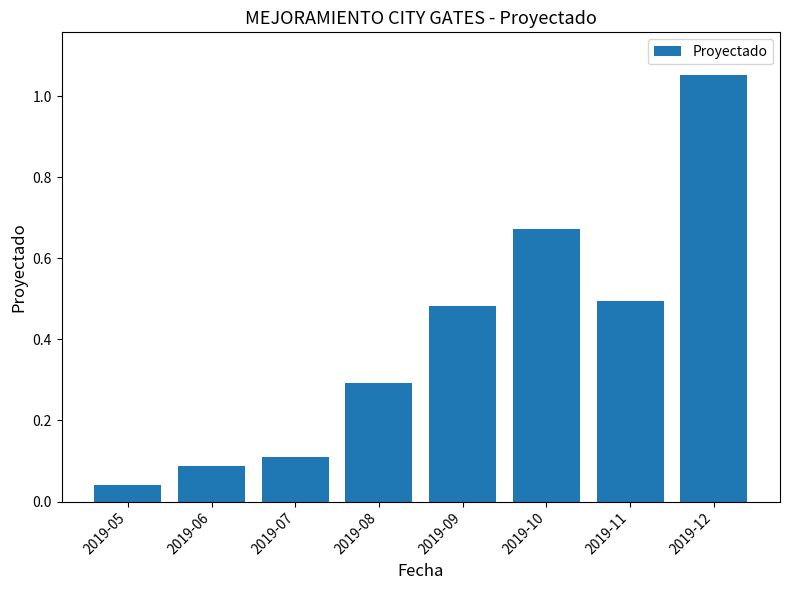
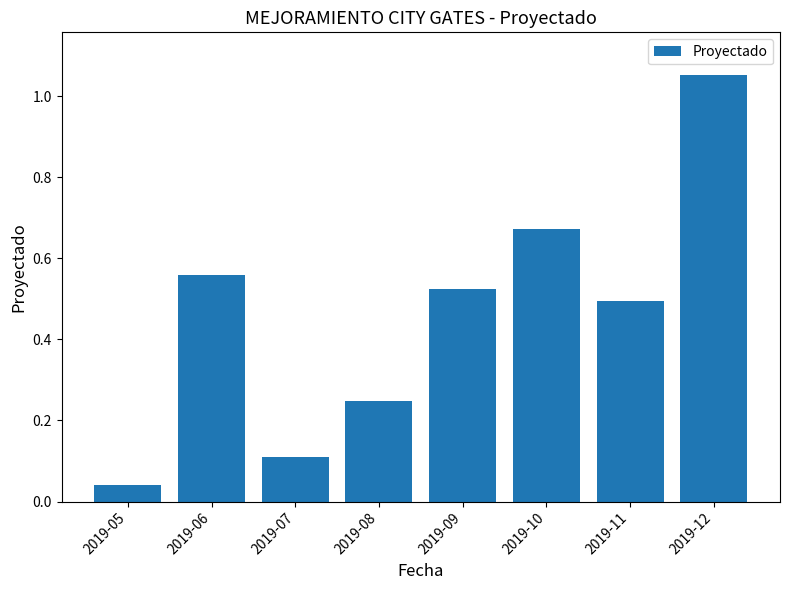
2019-06: 0.09 -> 0.56
2019-08: 0.29 -> 0.25
2019-09: 0.48 -> 0.52
